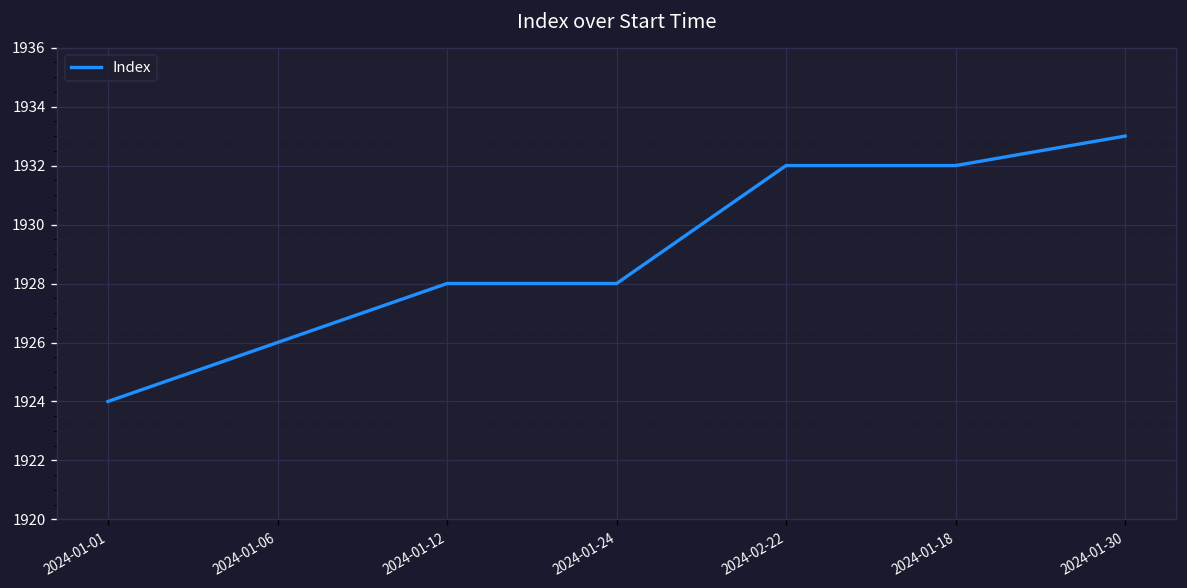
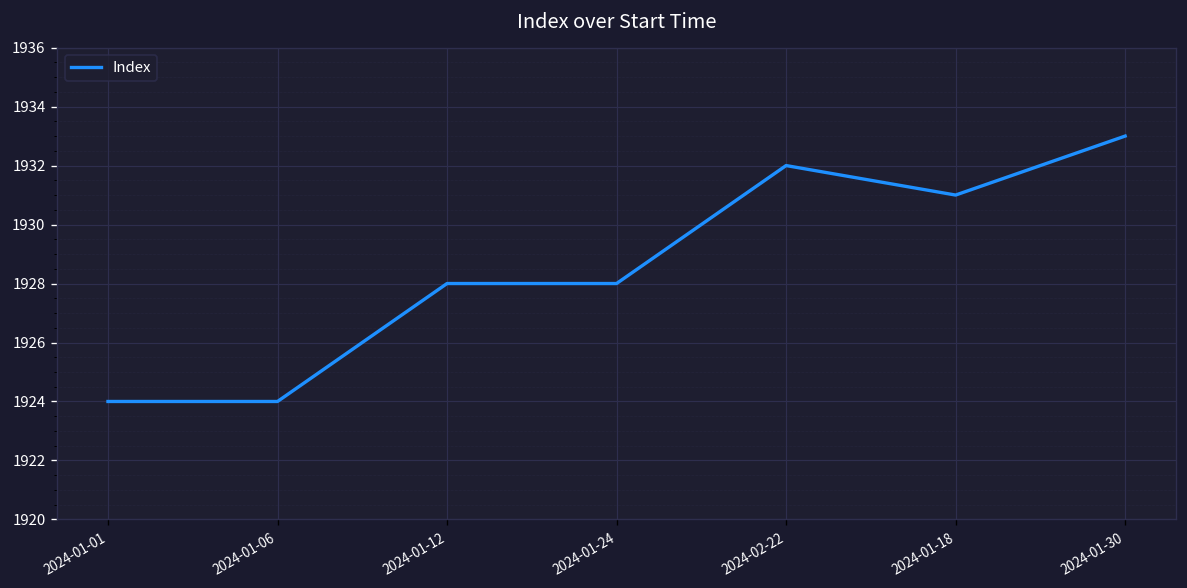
2024-01-06: 1926 -> 1924
2024-01-18: 1932 -> 1931
